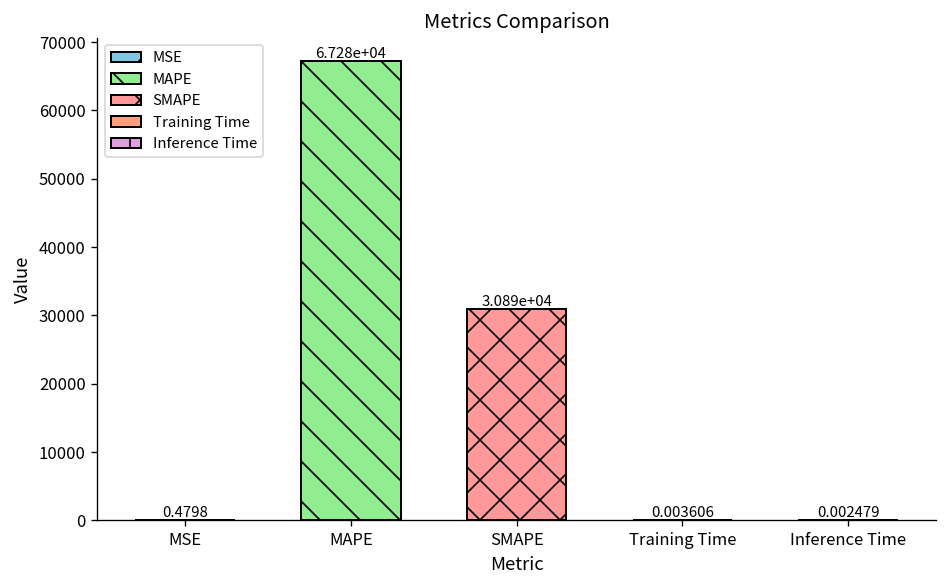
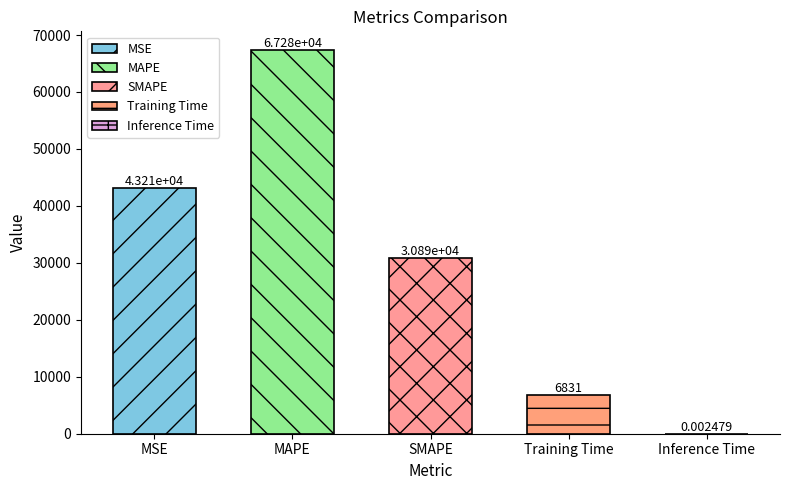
MSE: 0.4798 -> 4.321e+04
Training Time: 0.003606 -> 6831
